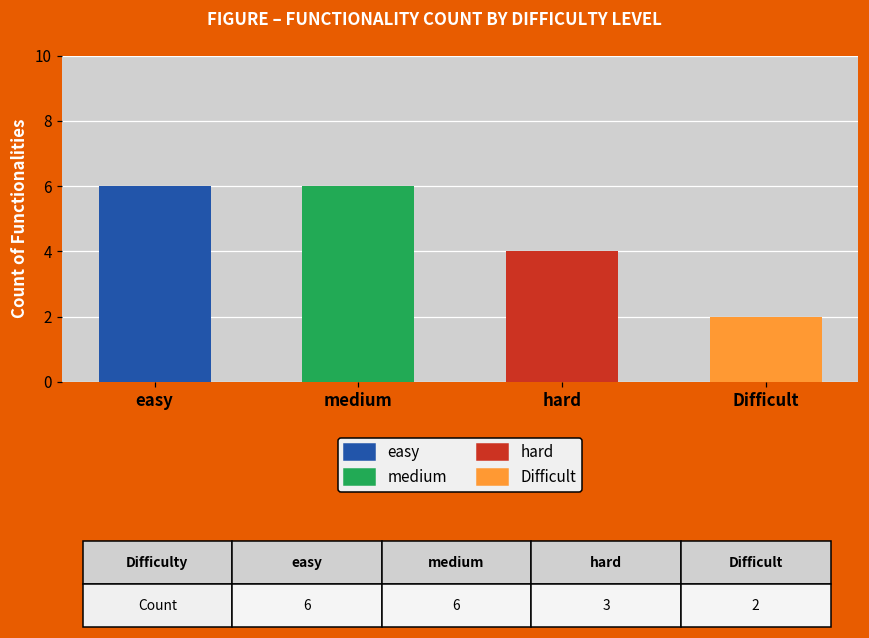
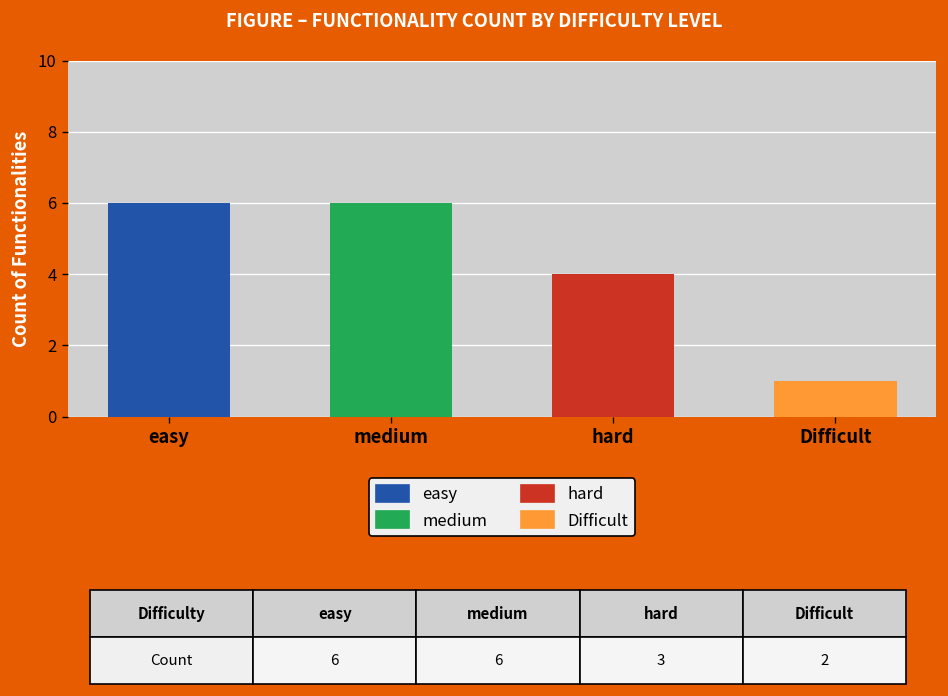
Difficult: 2 -> 1
